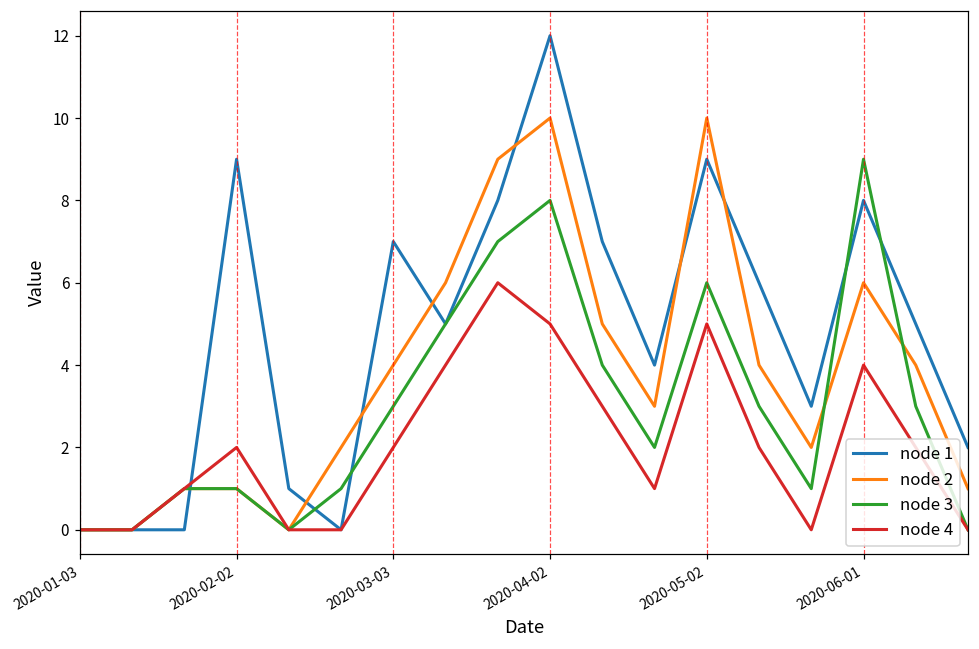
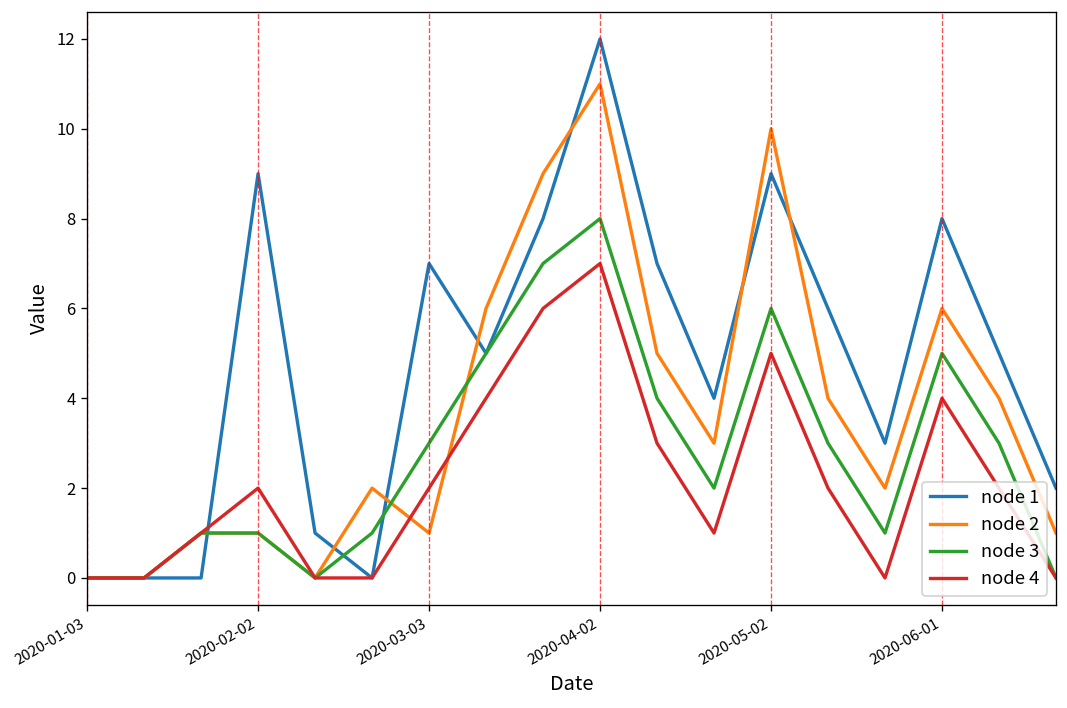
node 2, 2020-03-03: 4 -> 1
node 2, 2020-04-02: 10 -> 11
node 4, 2020-04-02: 5 -> 7
node 3, 2020-06-01: 9 -> 5
